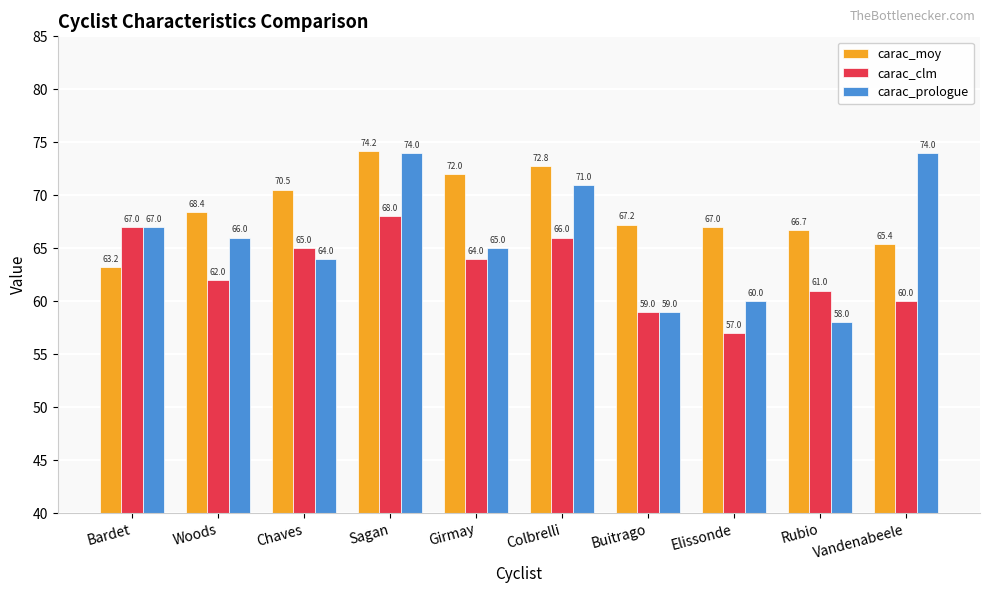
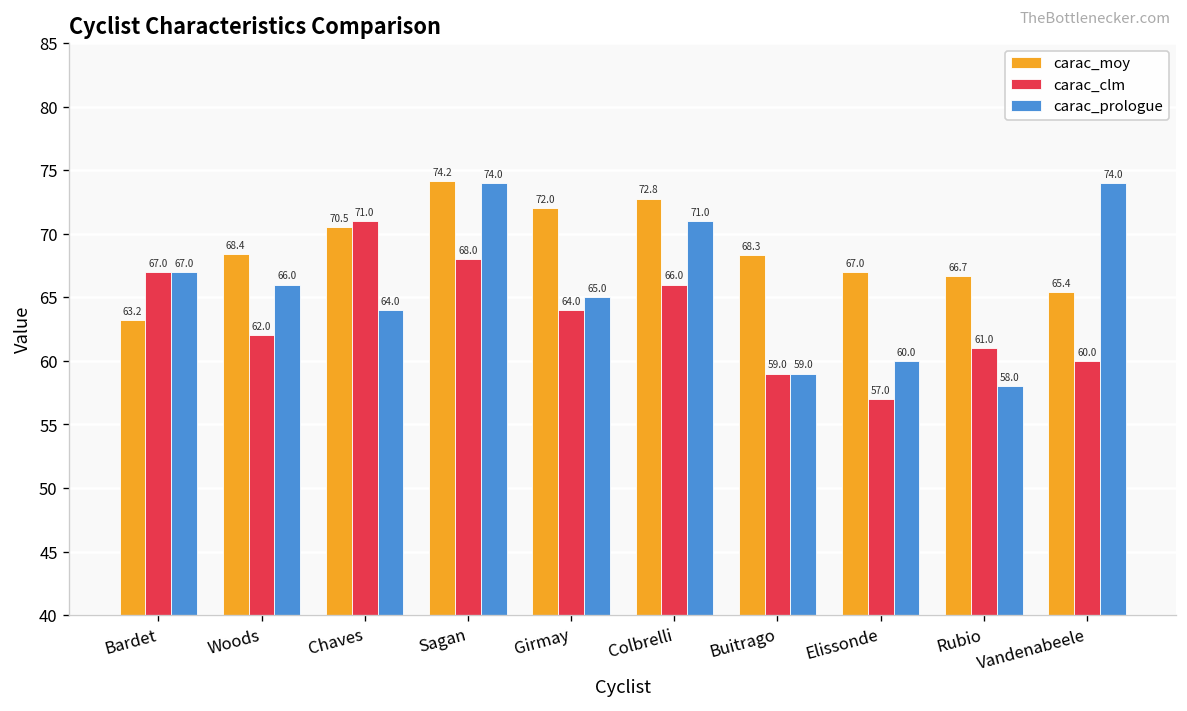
carac_clm, Chaves: 65.0 -> 71.0
carac_moy, Buitrago: 67.2 -> 68.3
